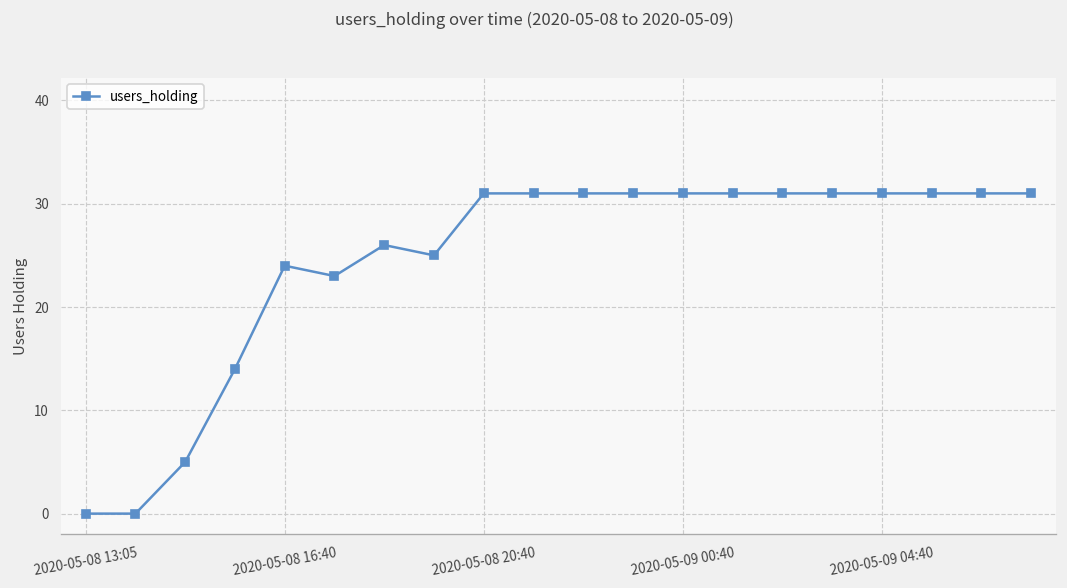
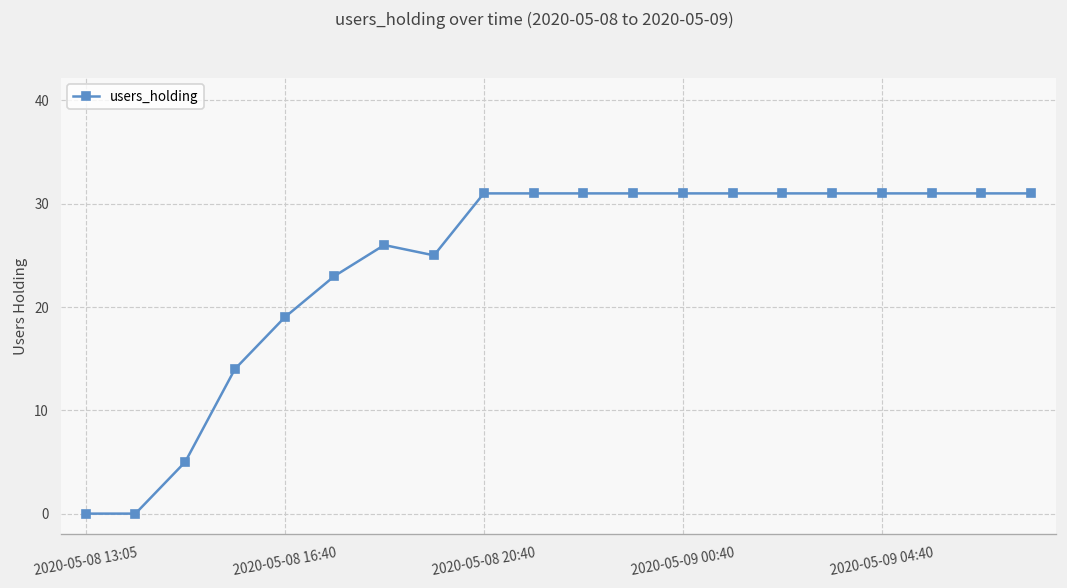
2020-05-08 16:40: 24 -> 19
